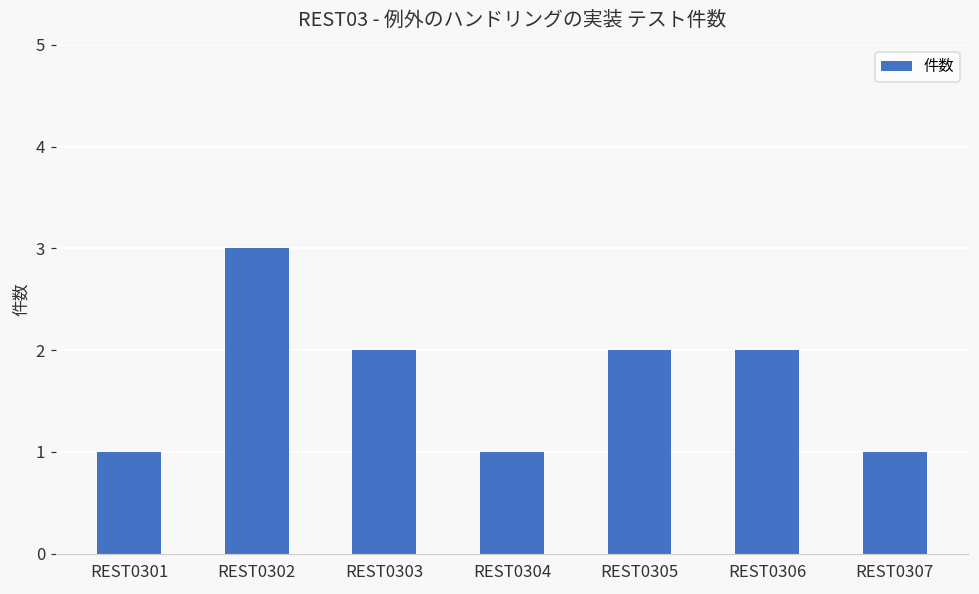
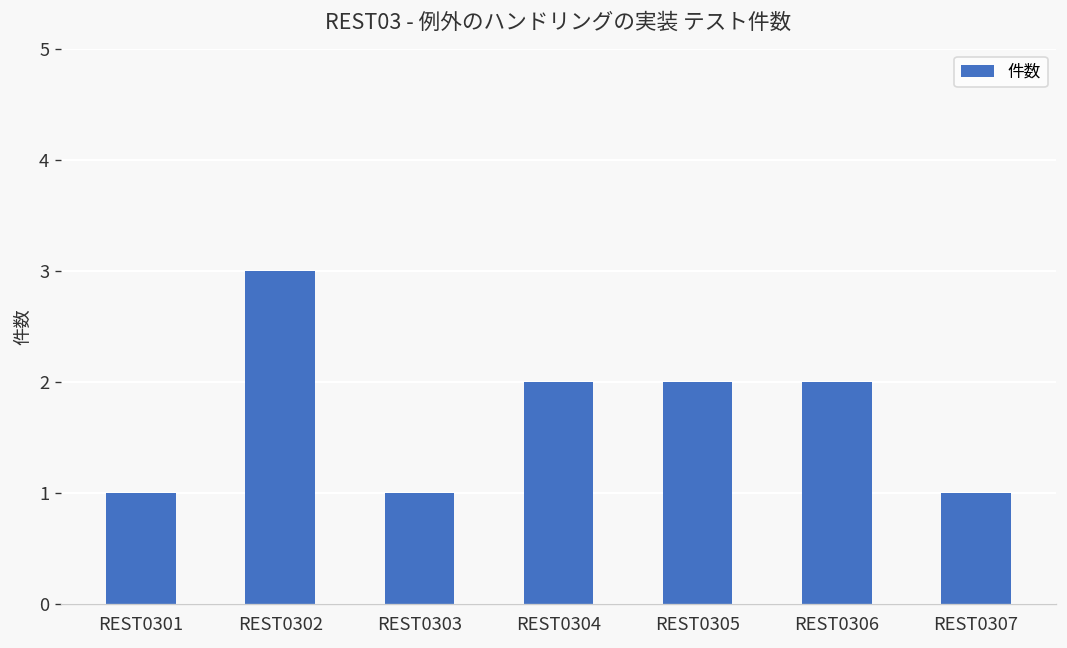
REST0303: 2 -> 1
REST0304: 1 -> 2
